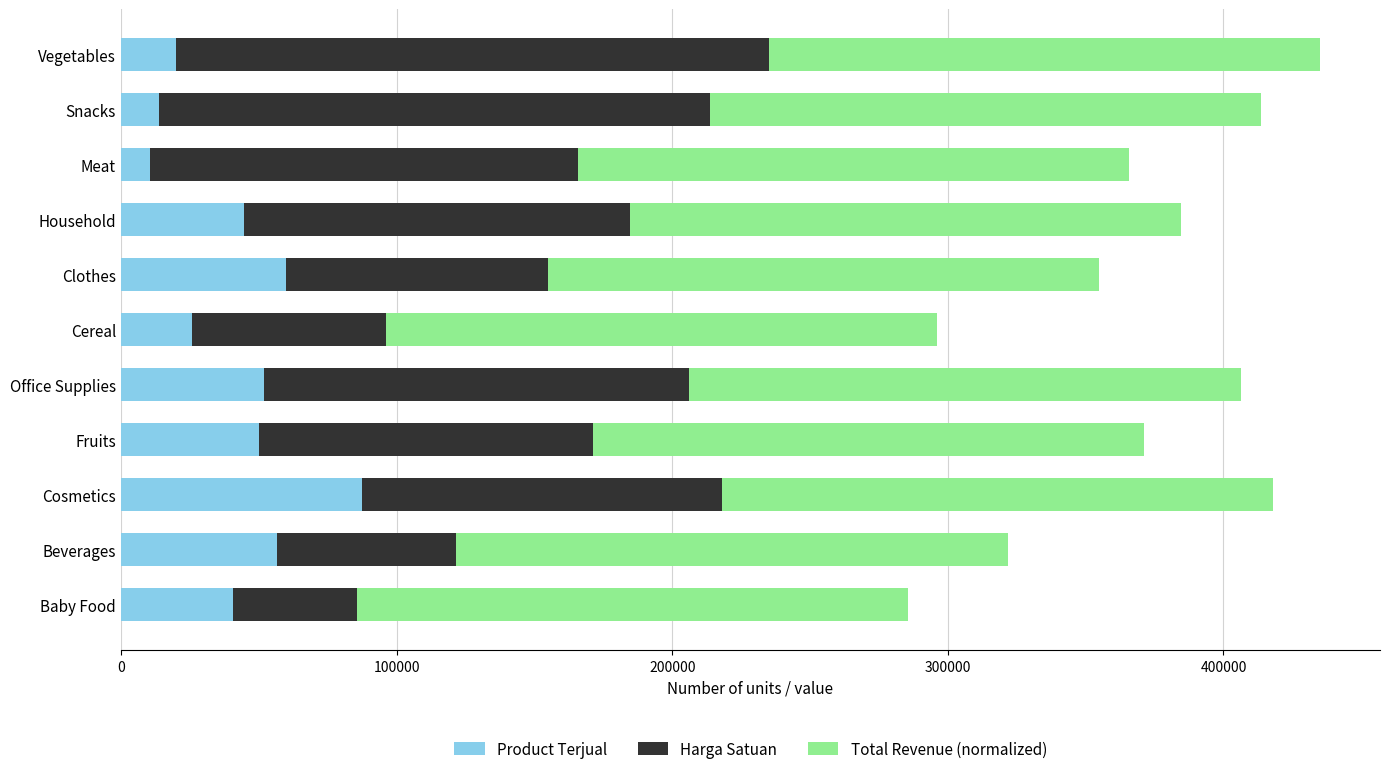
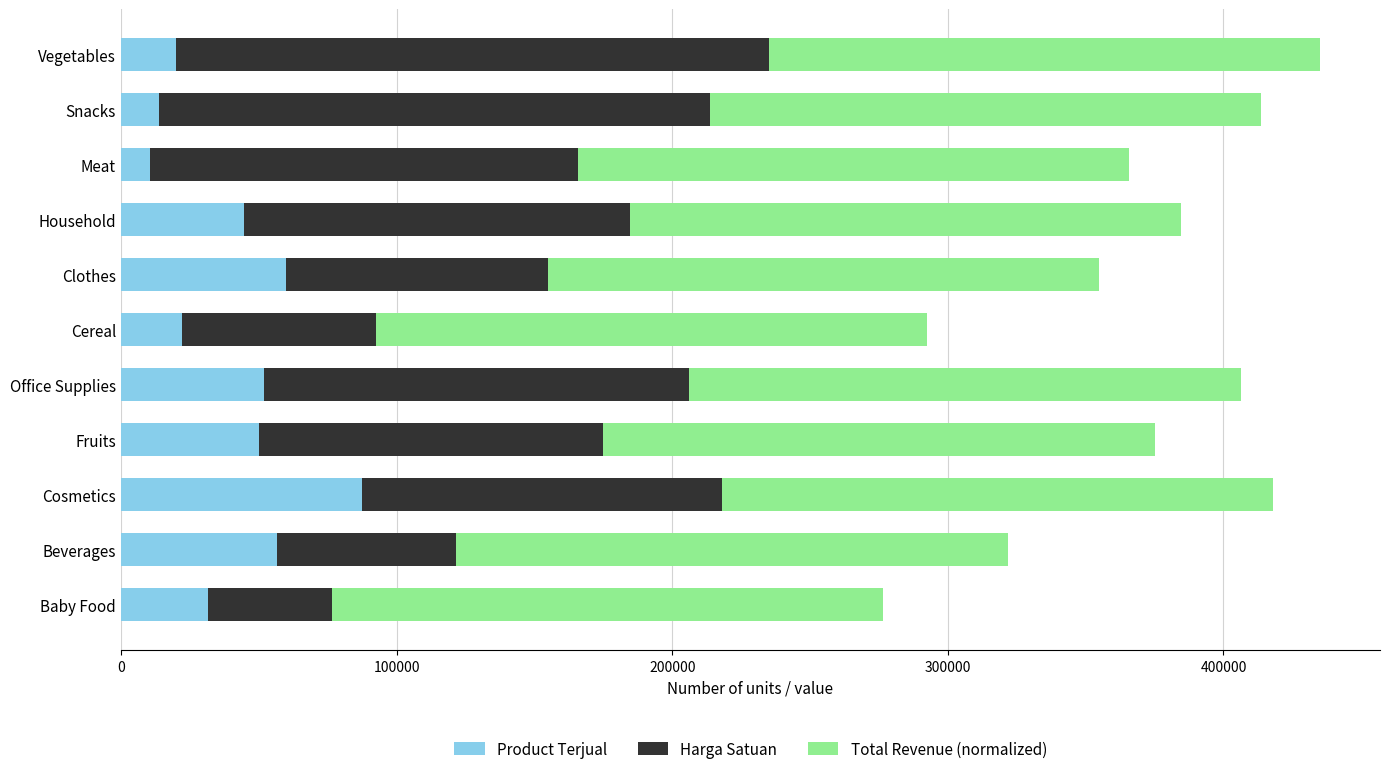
Product Terjual, Cereal: 26000 -> 22000
Harga Satuan, Fruits: 121000 -> 125000
Product Terjual, Baby Food: 41000 -> 32000
